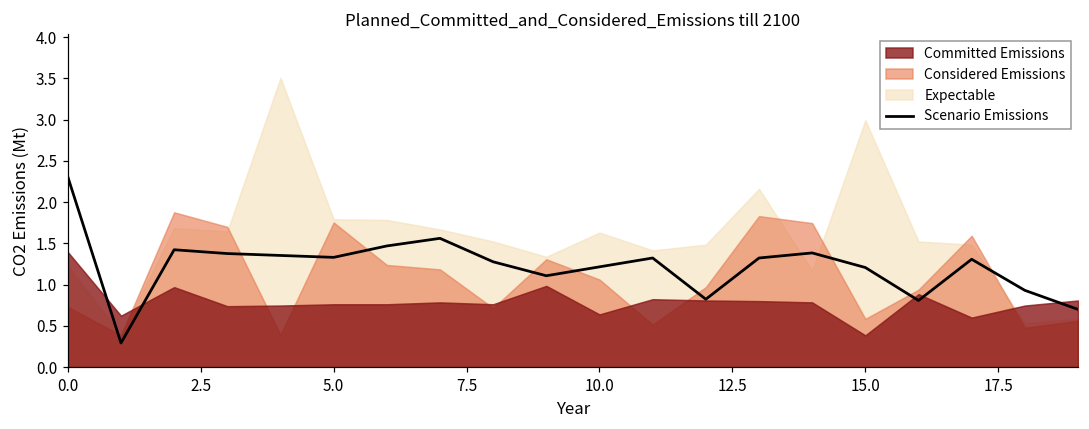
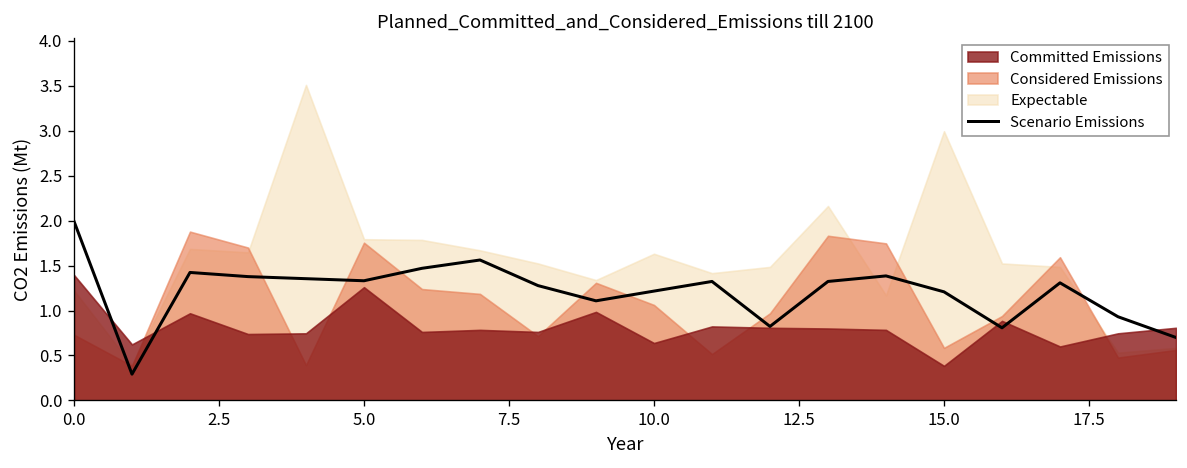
Scenario Emissions, 0.0: 2.3 -> 2.0
Committed Emissions, 5.0: 0.8 -> 1.3
